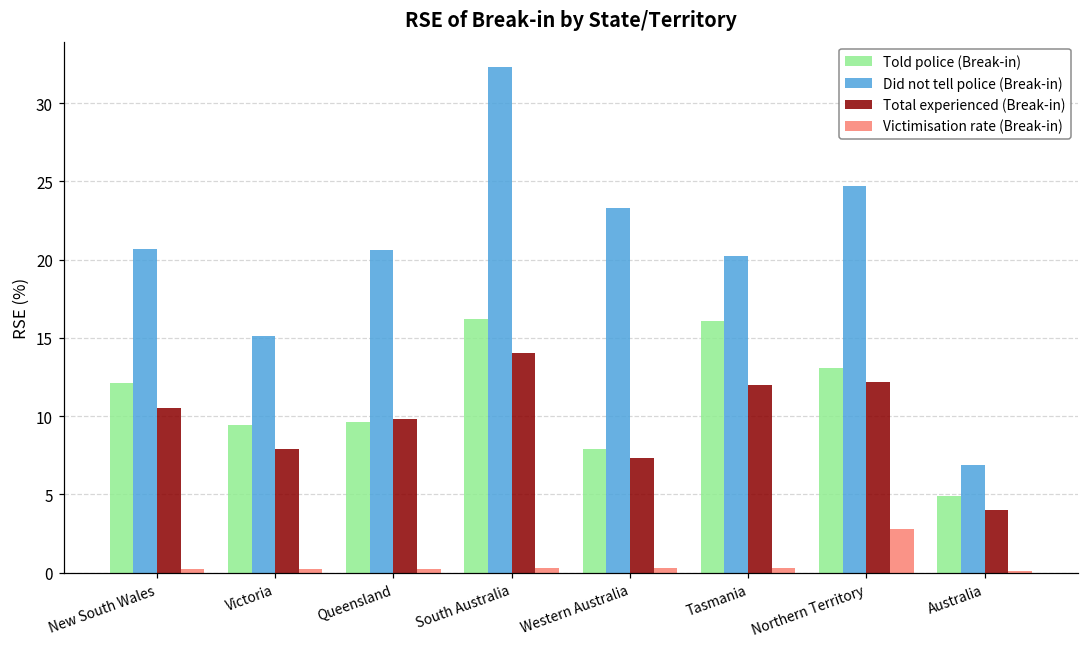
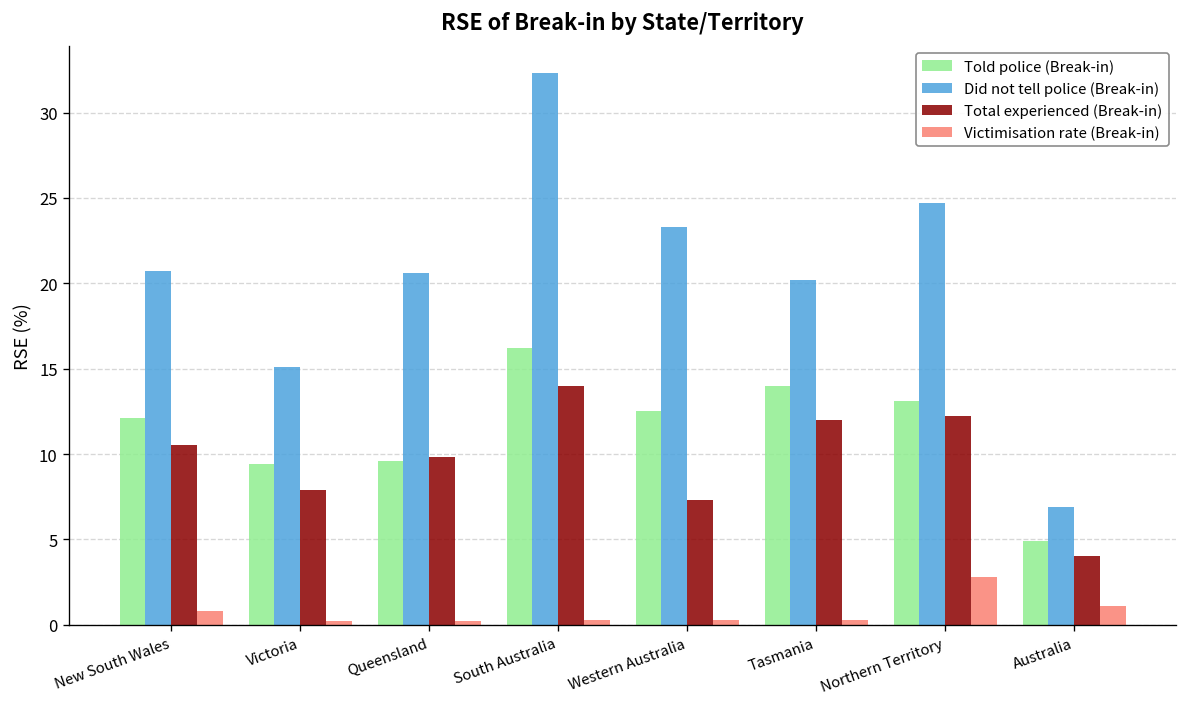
Victimisation rate (Break-in), New South Wales: 0.2 -> 0.8
Told police (Break-in), Western Australia: 7.9 -> 12.5
Told police (Break-in), Tasmania: 16.1 -> 14.0
Victimisation rate (Break-in), Australia: 0.1 -> 1.1
